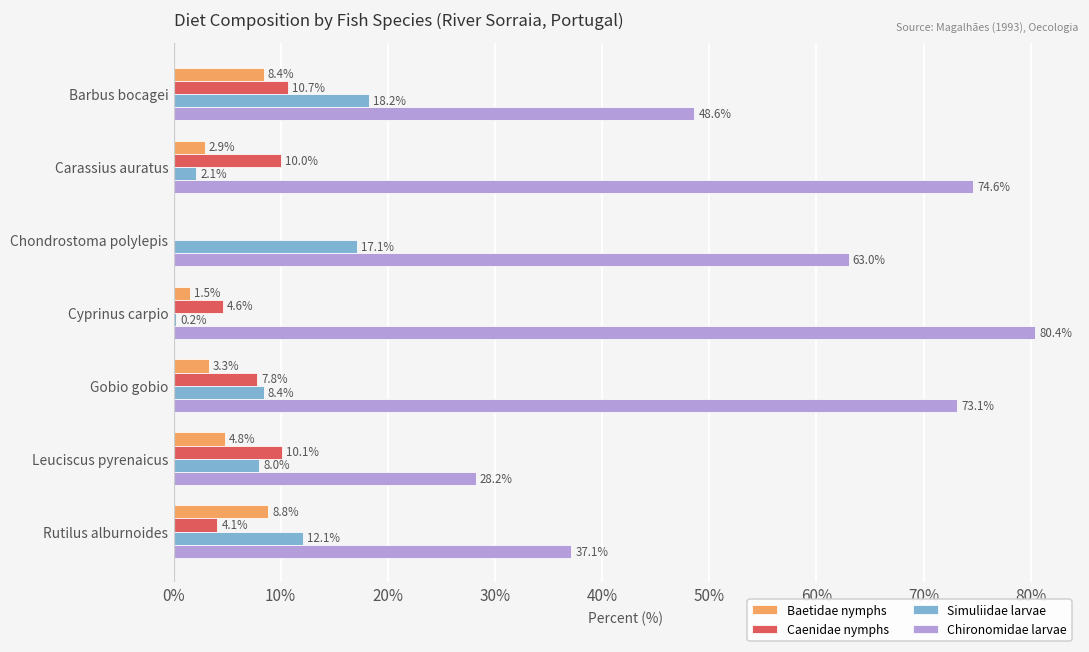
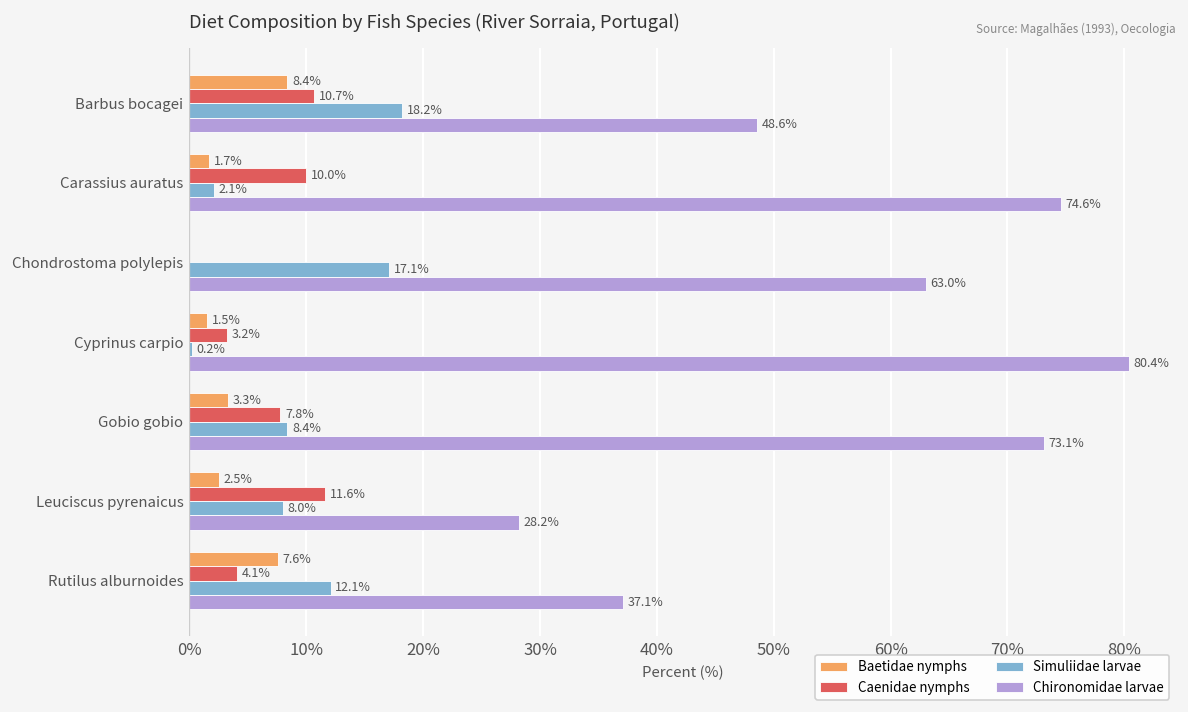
Baetidae nymphs, Carassius auratus: 2.9% -> 1.7%
Caenidae nymphs, Cyprinus carpio: 4.6% -> 3.2%
Baetidae nymphs, Leuciscus pyrenaicus: 4.8% -> 2.5%
Caenidae nymphs, Leuciscus pyrenaicus: 10.1% -> 11.6%
Baetidae nymphs, Rutilus alburnoides: 8.8% -> 7.6%
